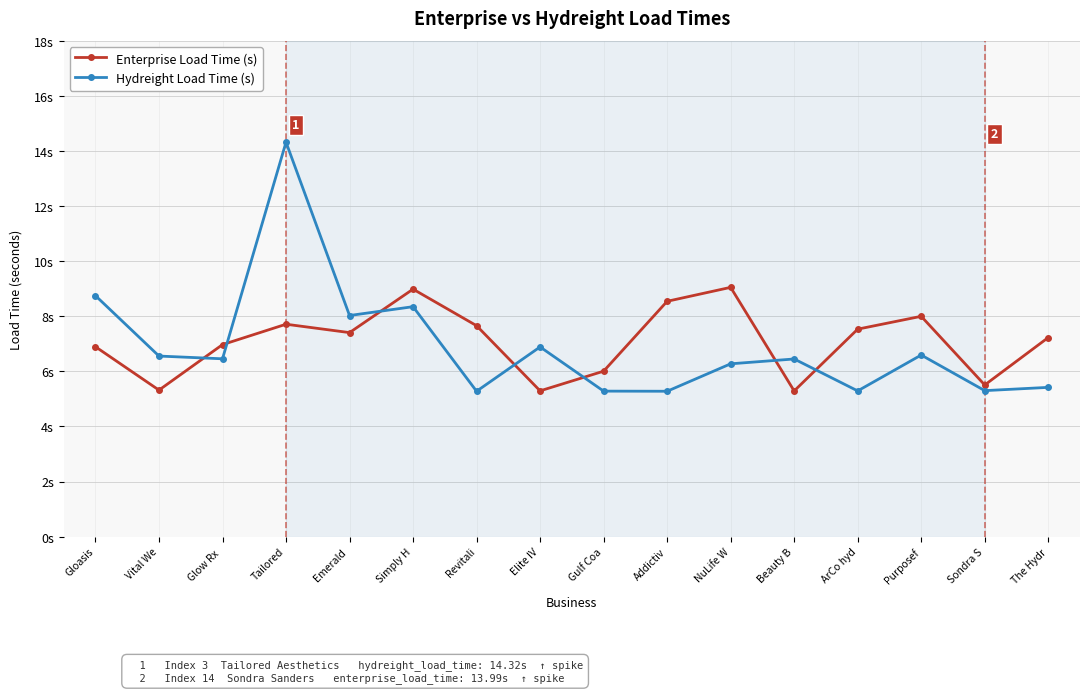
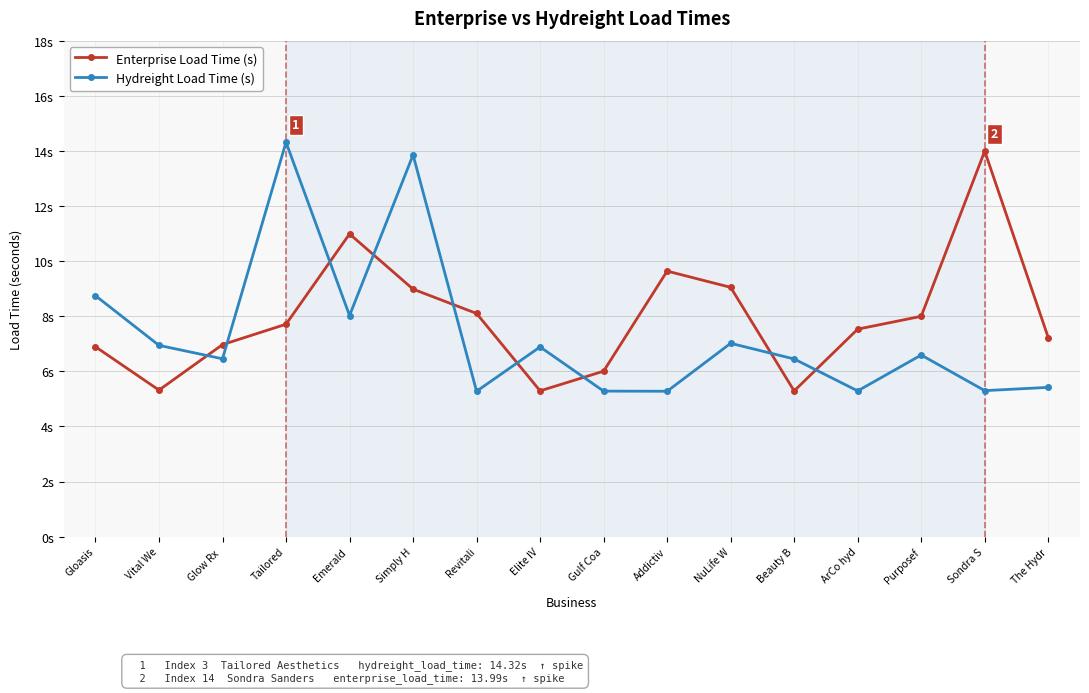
Hydreight Load Time (s), Vital We: 6.6s -> 6.9s
Enterprise Load Time (s), Emerald: 7.4s -> 11.0s
Hydreight Load Time (s), Simply H: 8.3s -> 13.9s
Enterprise Load Time (s), Revitali: 7.7s -> 8.1s
Enterprise Load Time (s), Addictiv: 8.5s -> 9.6s
Hydreight Load Time (s), NuLife W: 6.3s -> 7.0s
Enterprise Load Time (s), Sondra S: 5.5s -> 14.0s
